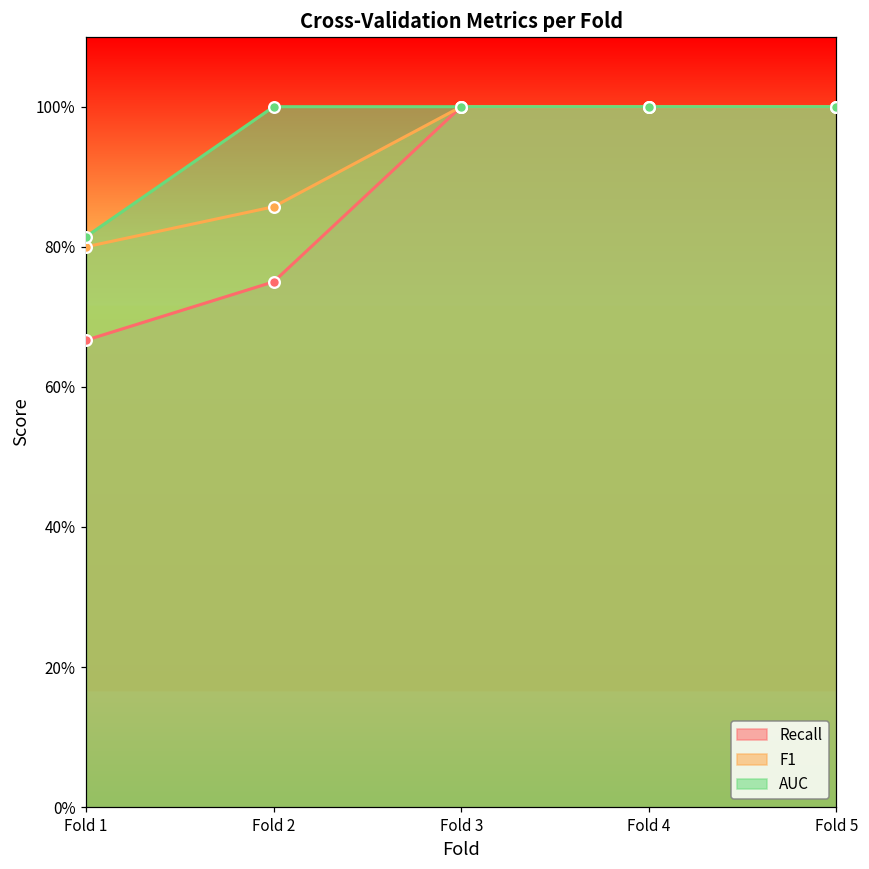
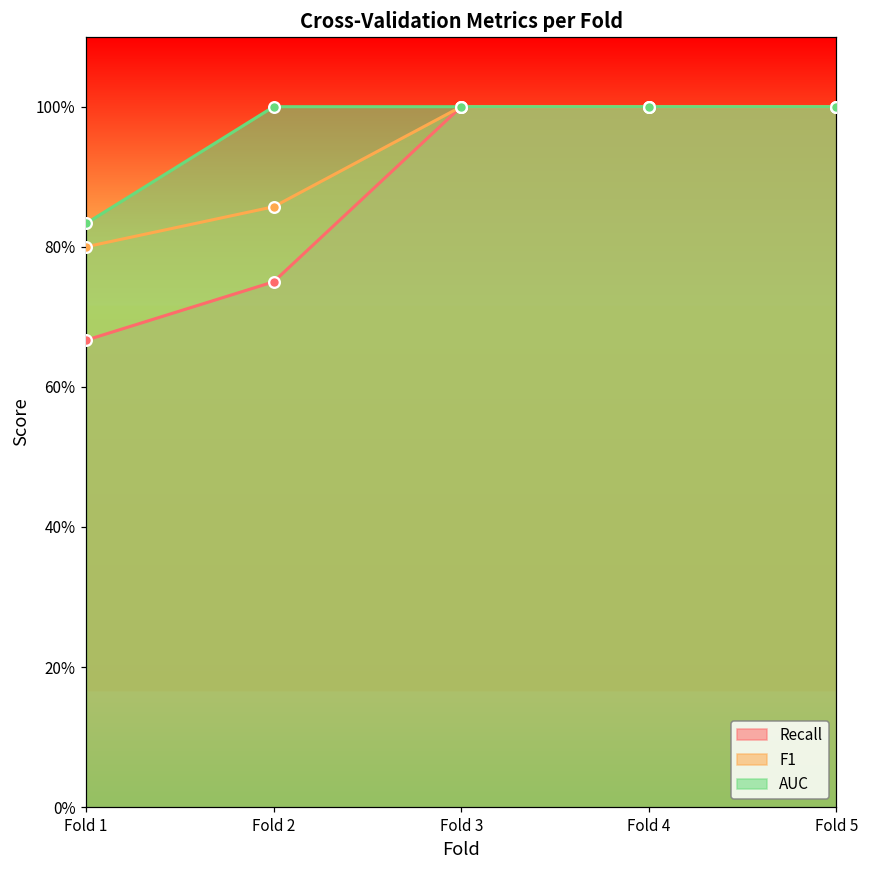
AUC, Fold 1: 81% -> 83%
